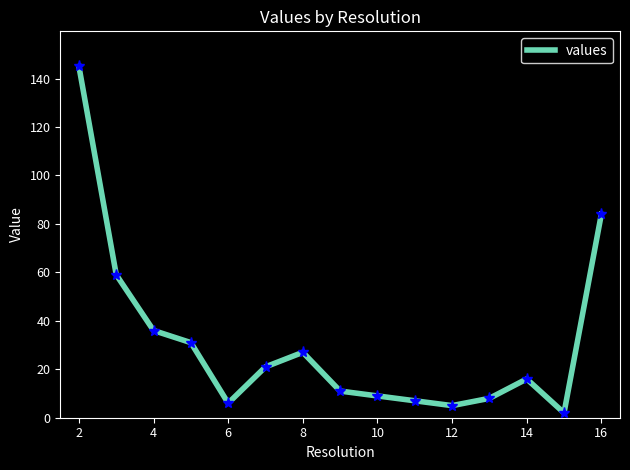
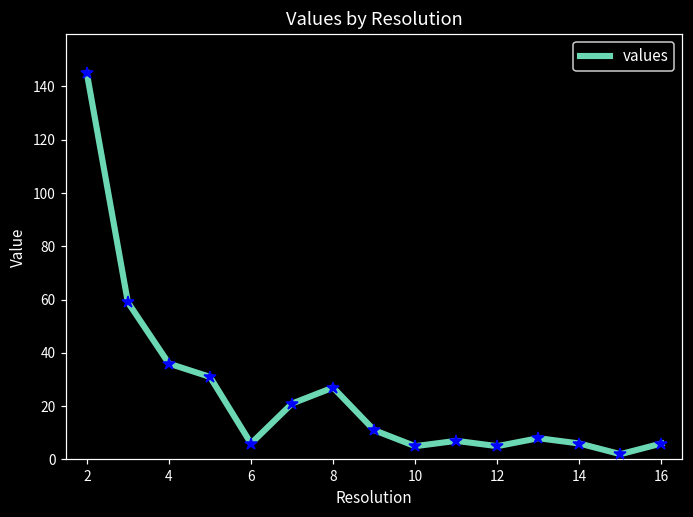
10: 9 -> 5
14: 16 -> 6
16: 84 -> 6
